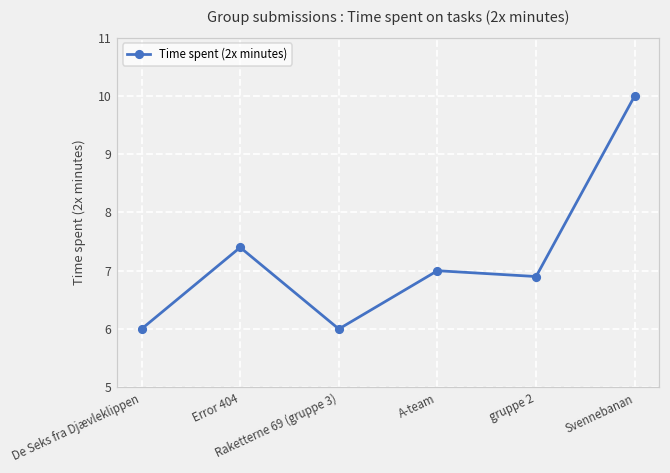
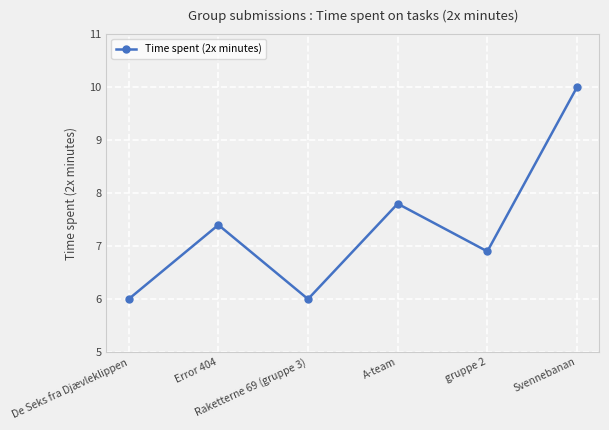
A-team: 7.0 -> 7.8
